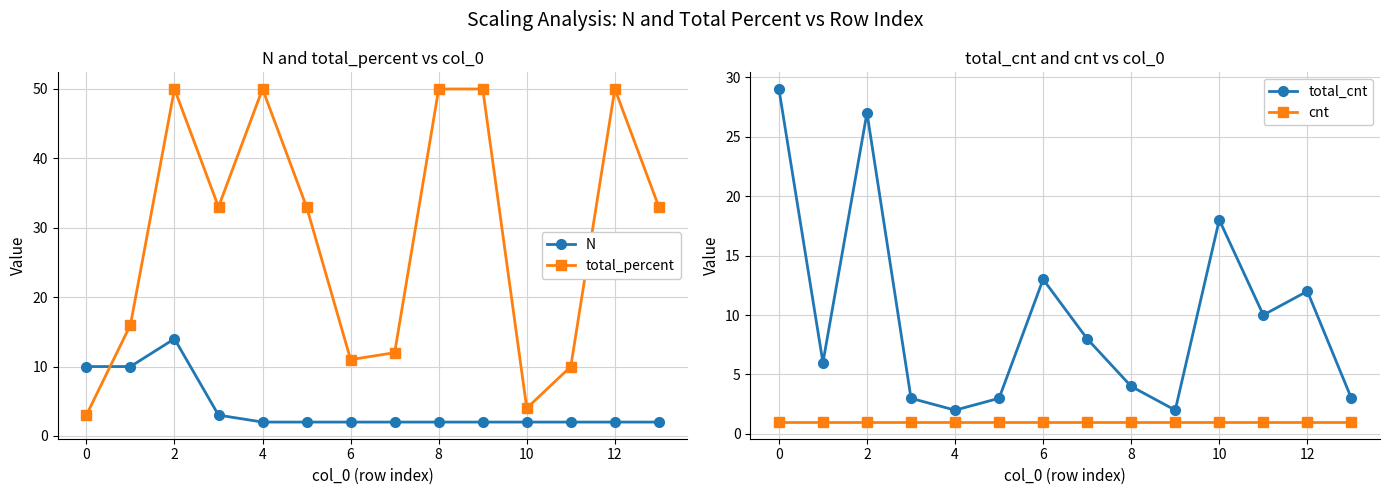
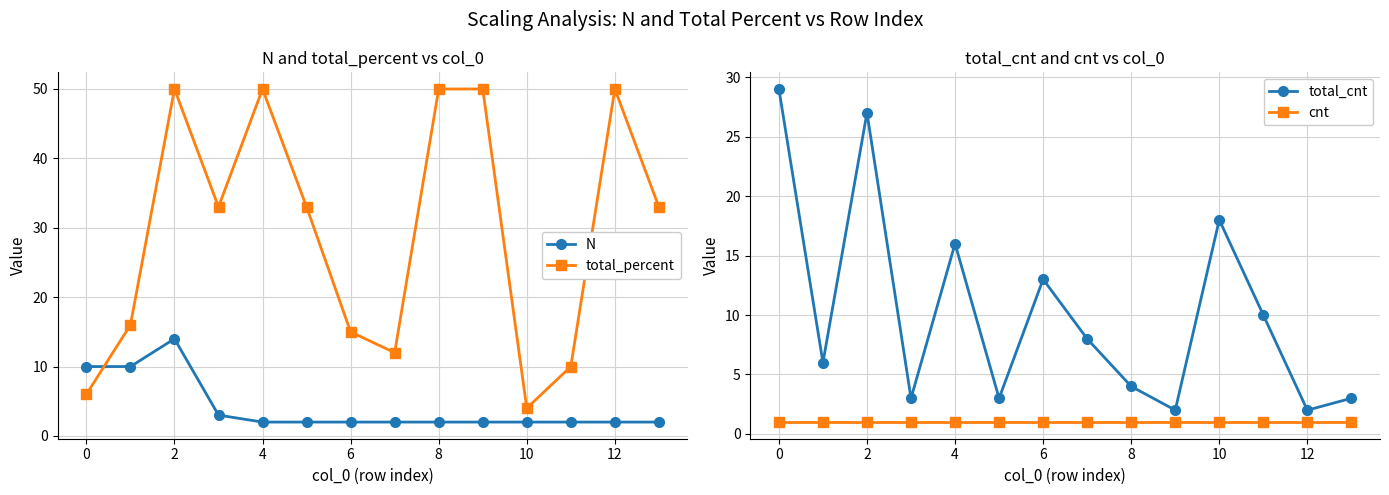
N and total_percent vs col_0, total_percent, 0: 3 -> 6
N and total_percent vs col_0, total_percent, 6: 11 -> 15
total_cnt and cnt vs col_0, total_cnt, 4: 2 -> 16
total_cnt and cnt vs col_0, total_cnt, 12: 12 -> 2
